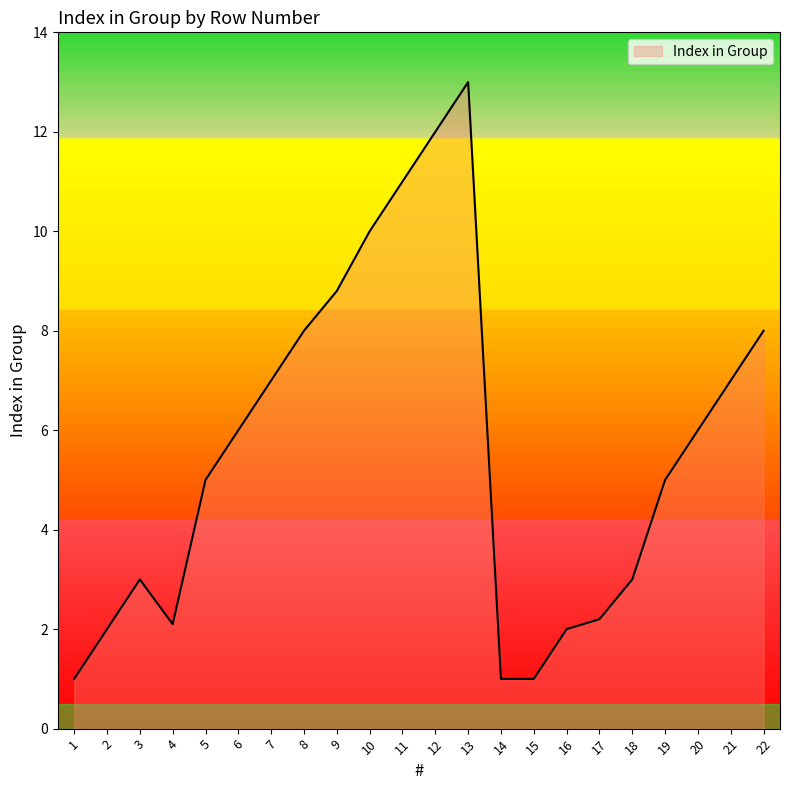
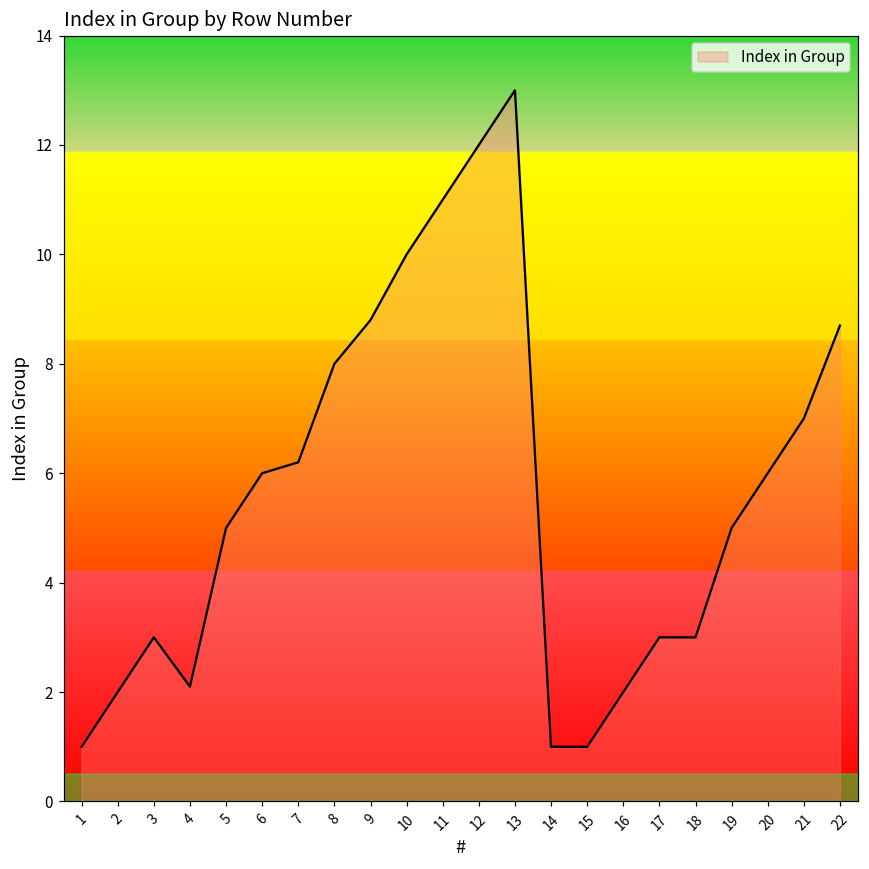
7: 7.0 -> 6.2
17: 2.2 -> 3.0
22: 8.0 -> 8.7
